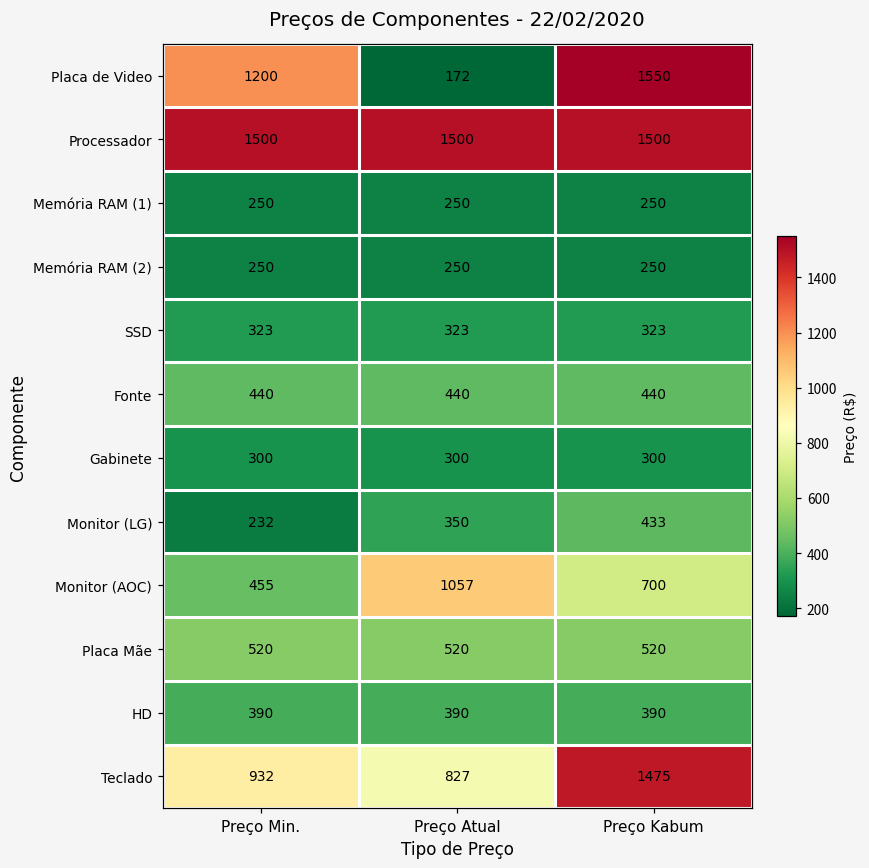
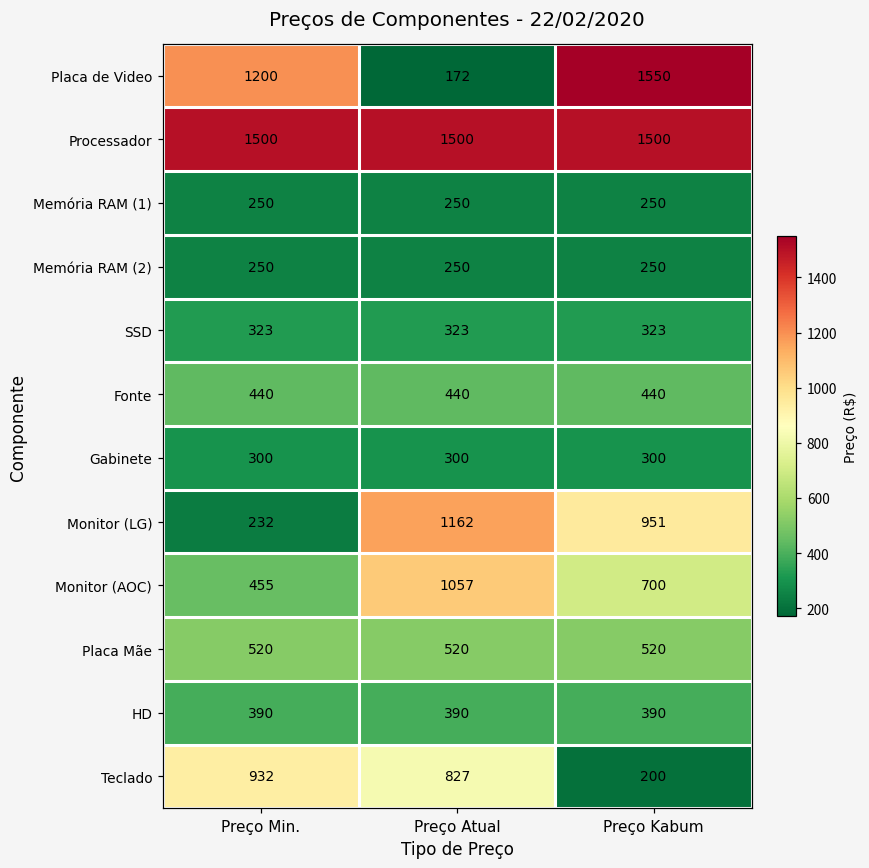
Monitor (LG), Preço Atual: 350 -> 1162
Monitor (LG), Preço Kabum: 433 -> 951
Teclado, Preço Kabum: 1475 -> 200
